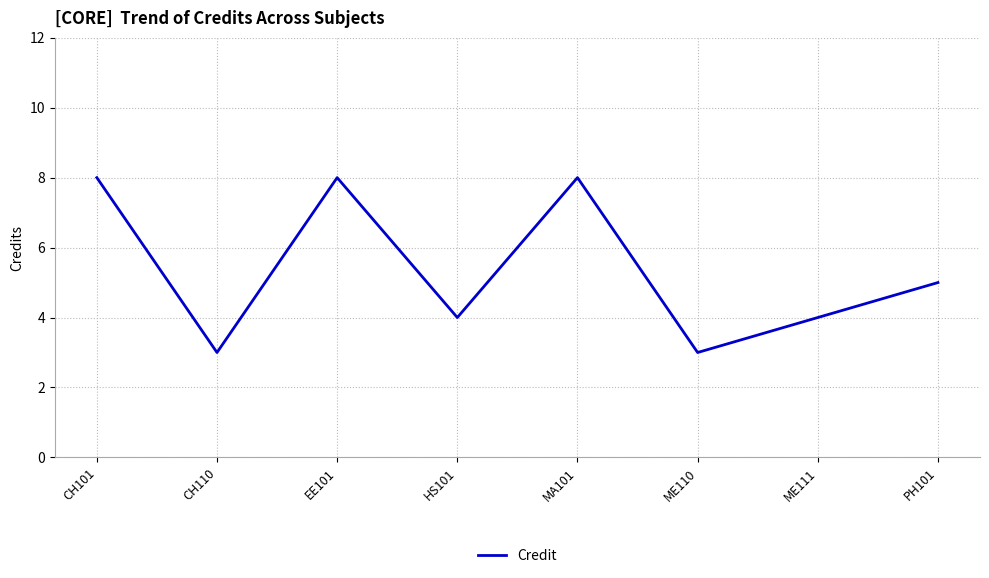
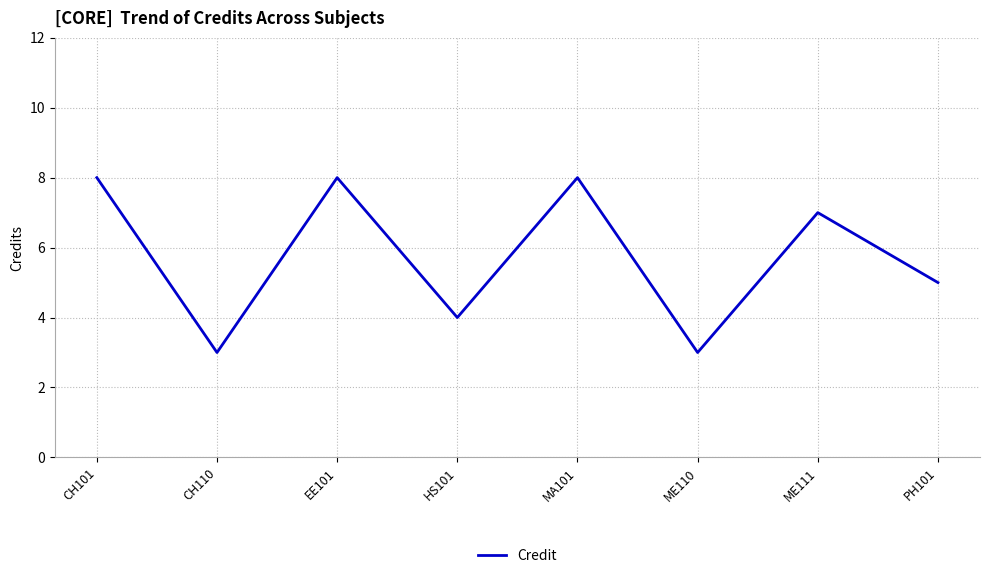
ME111: 4 -> 7
